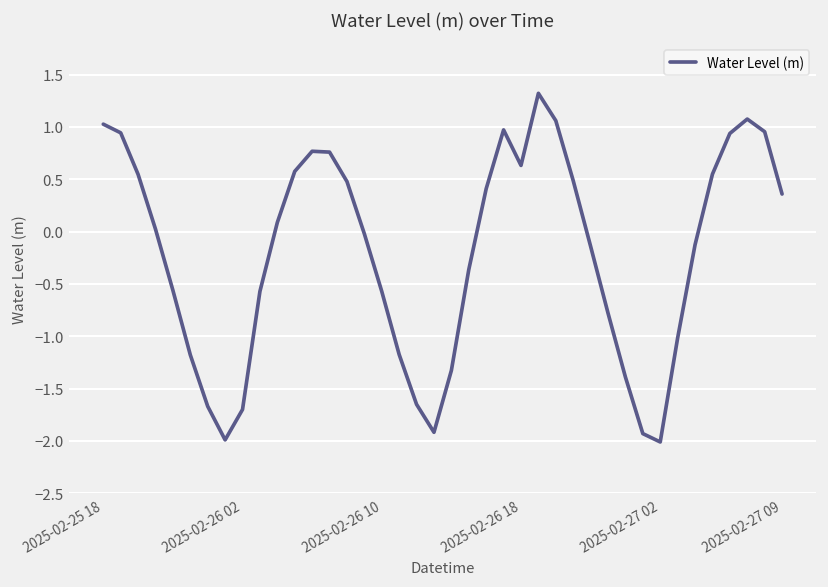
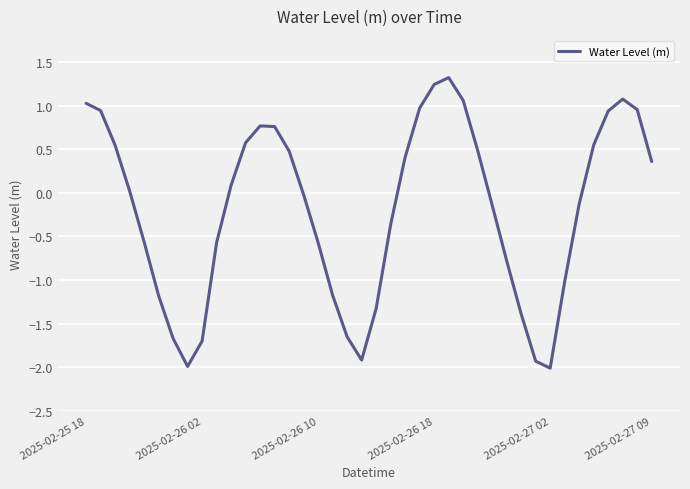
2025-02-26 18: 0.6 -> 1.2
